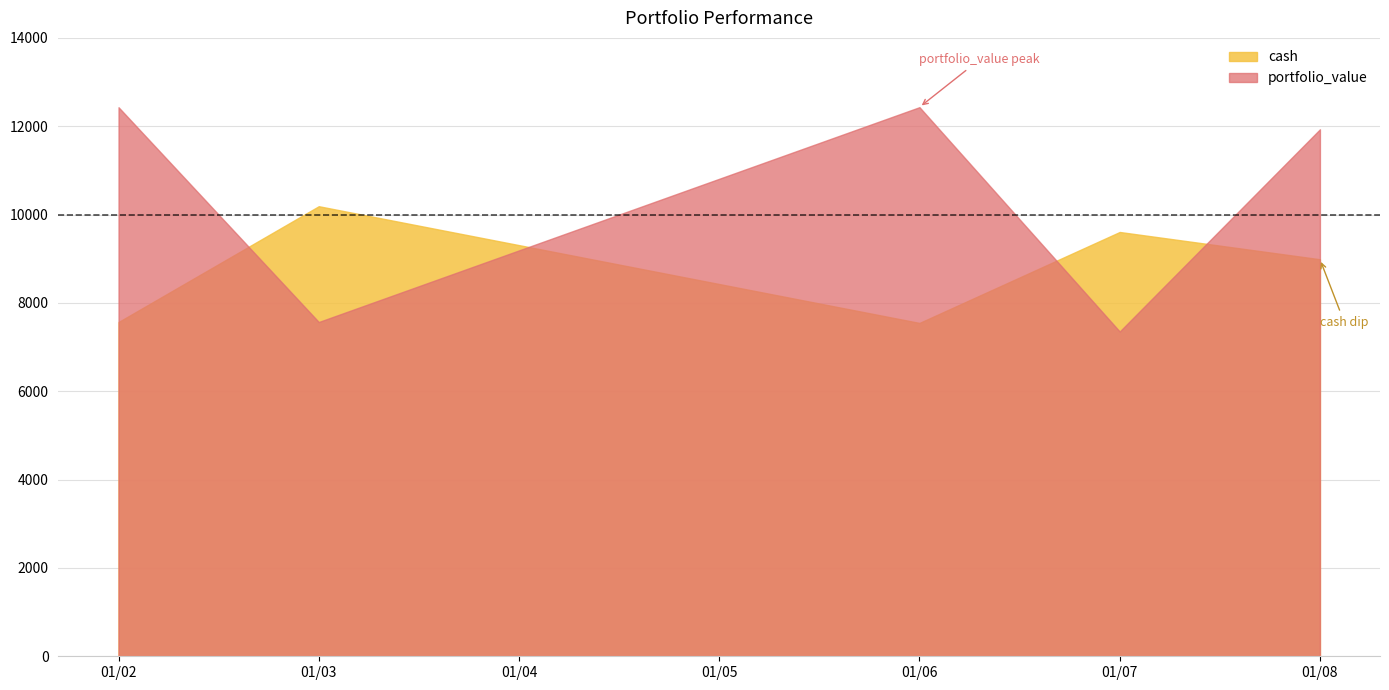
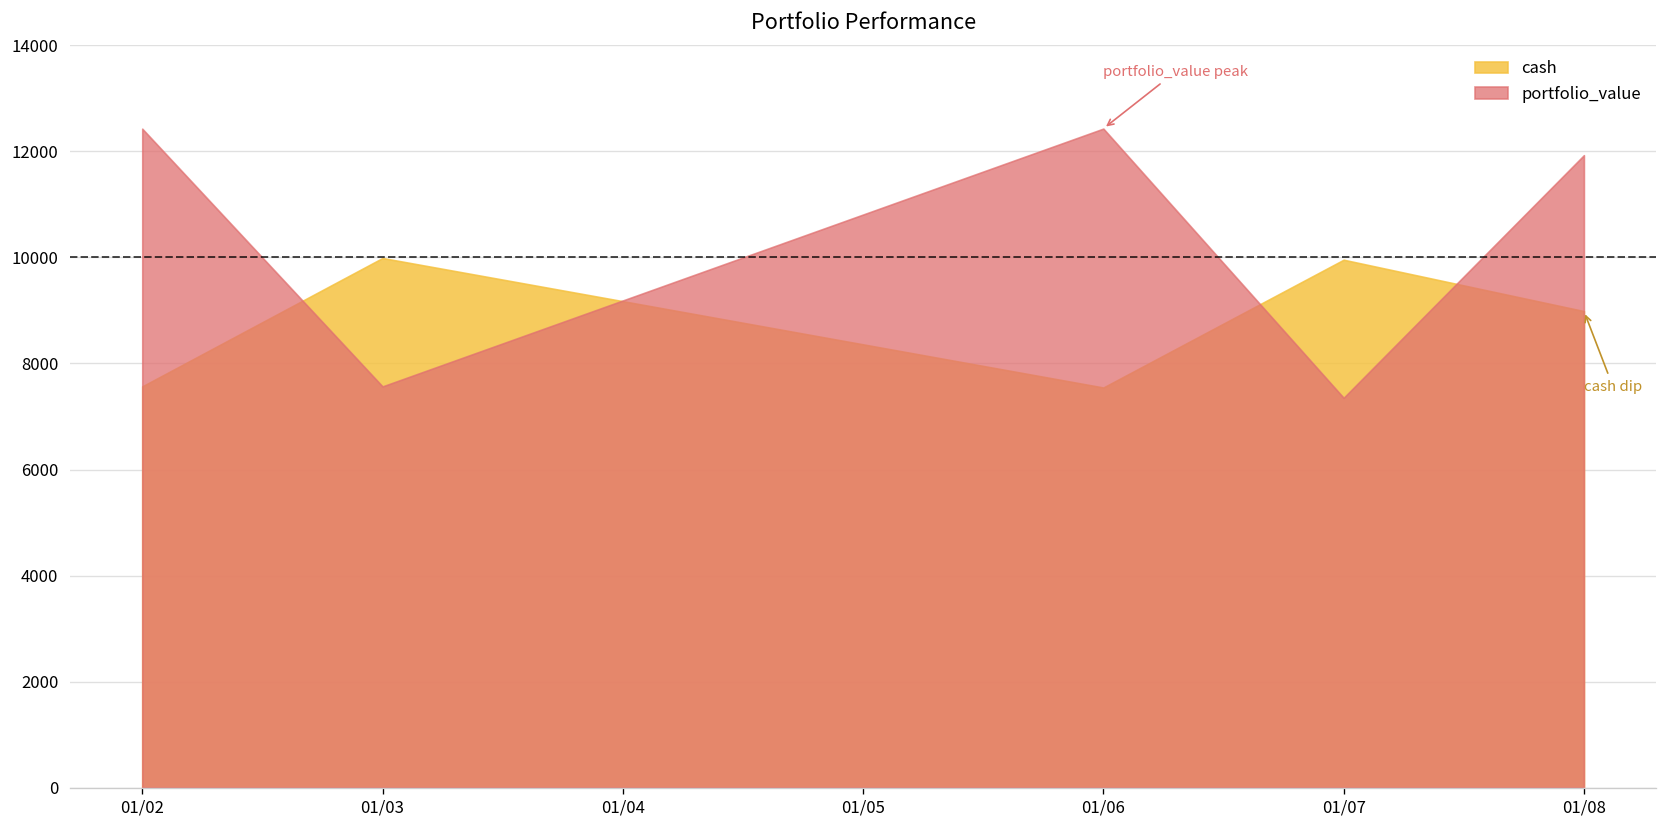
cash, 01/03: 10200 -> 10000
cash, 01/07: 9600 -> 10000
